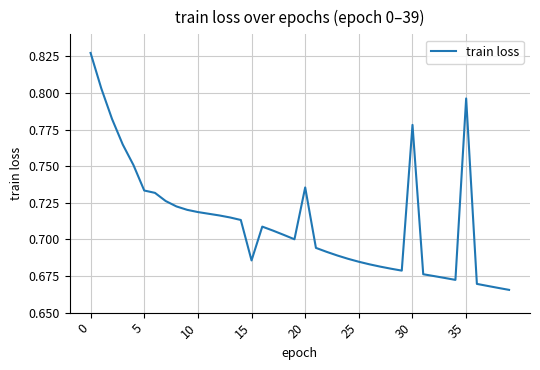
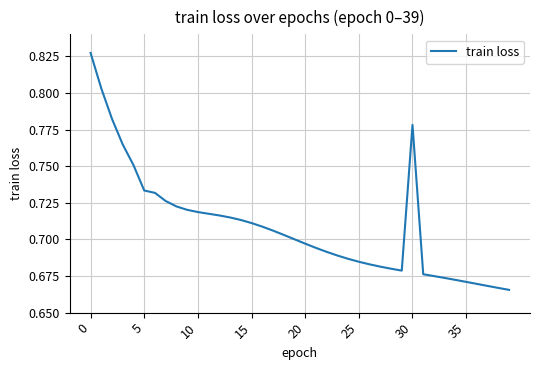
15: 0.686 -> 0.711
20: 0.735 -> 0.697
35: 0.796 -> 0.671
